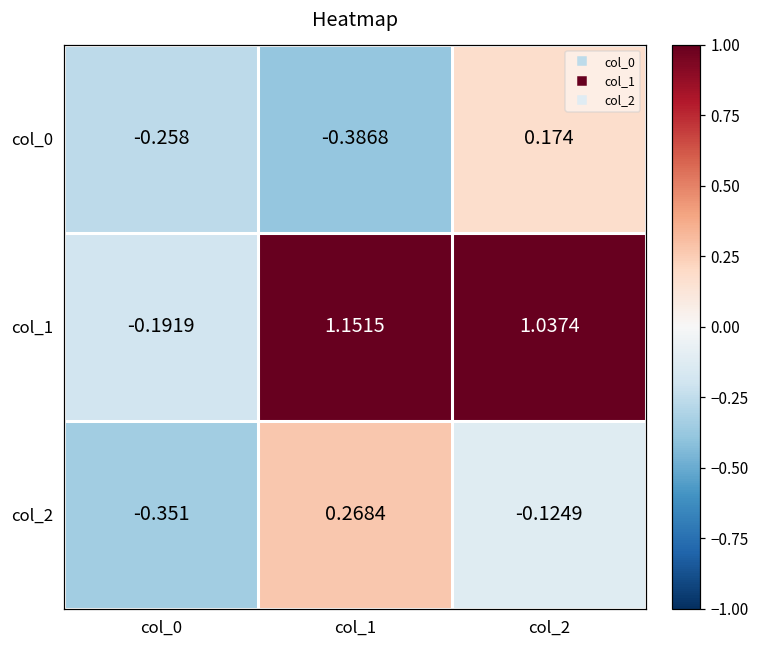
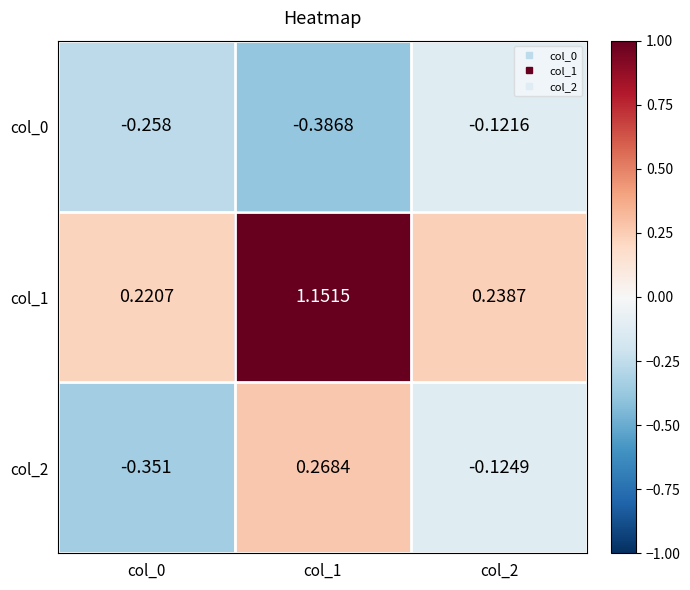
col_0, col_2: 0.174 -> -0.1216
col_1, col_0: -0.1919 -> 0.2207
col_1, col_2: 1.0374 -> 0.2387
